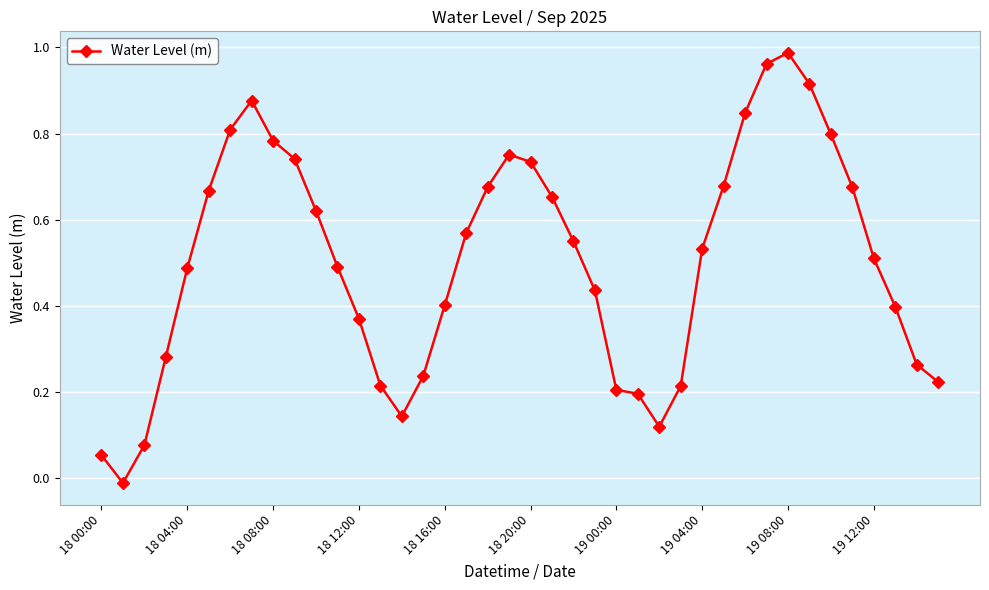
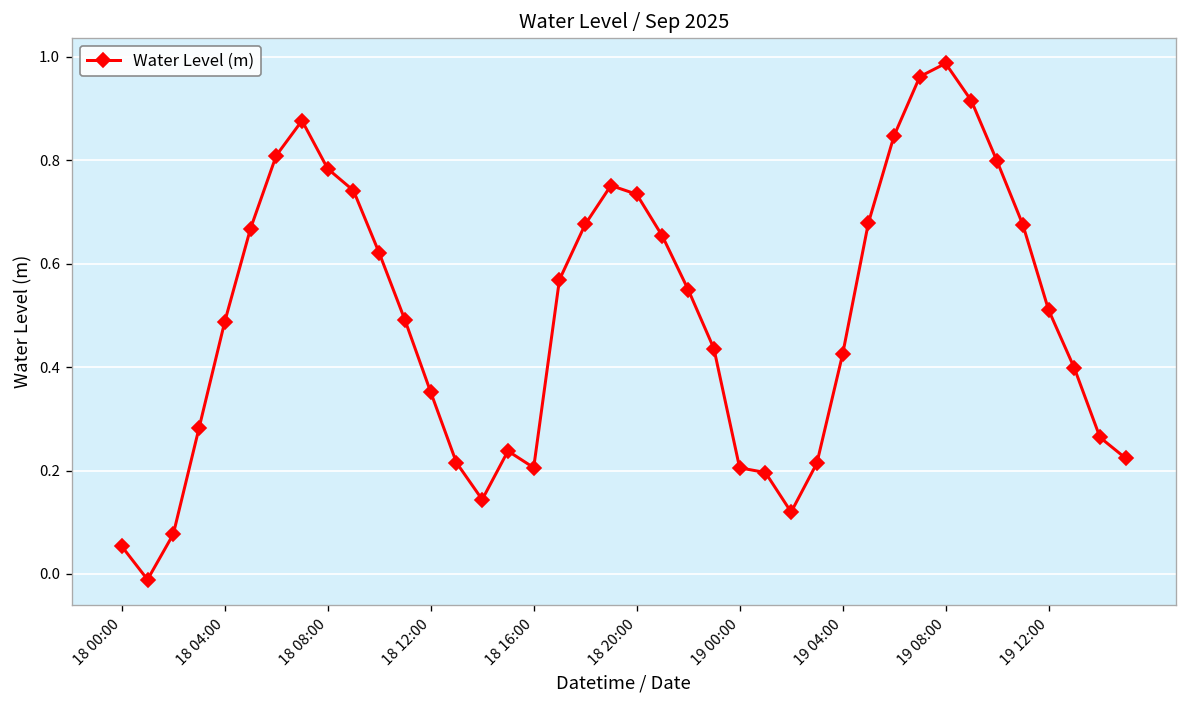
18 12:00: 0.37 -> 0.35
18 16:00: 0.40 -> 0.21
19 04:00: 0.53 -> 0.42
